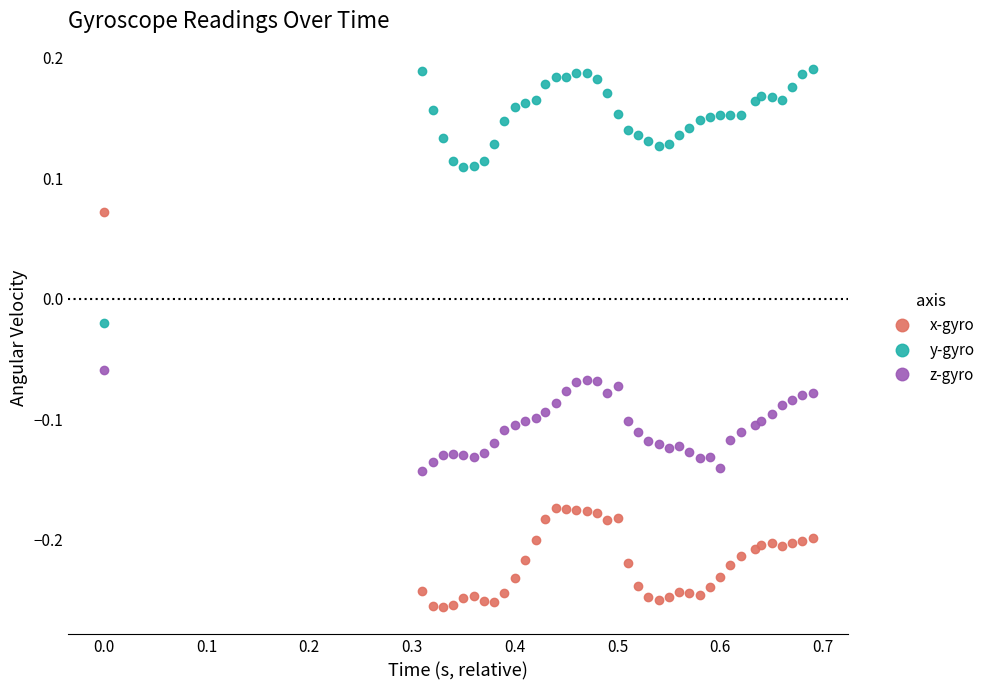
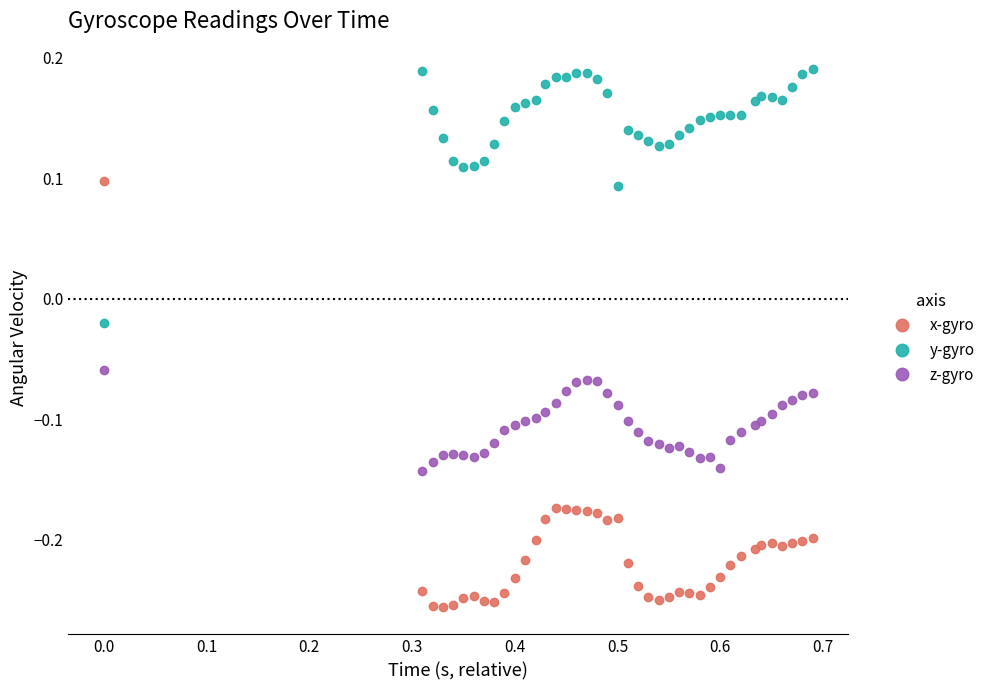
x-gyro, 0.0: 0.072 -> 0.098
y-gyro, 0.5: 0.154 -> 0.094
z-gyro, 0.5: -0.073 -> -0.089
